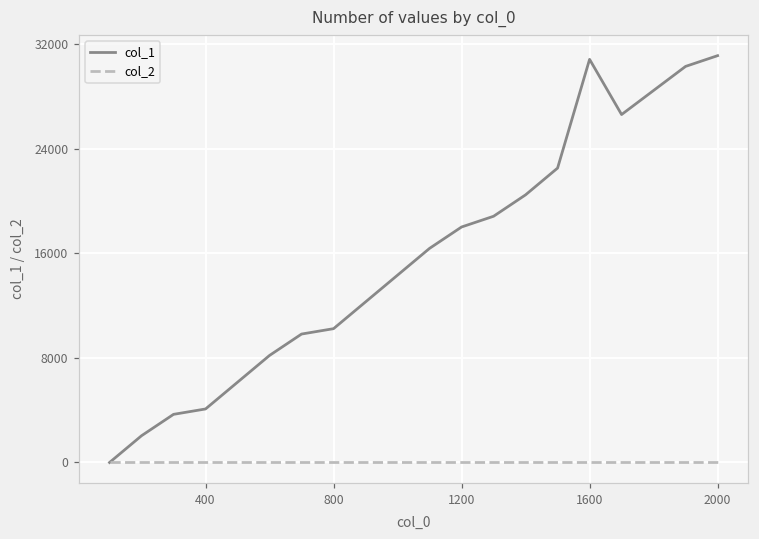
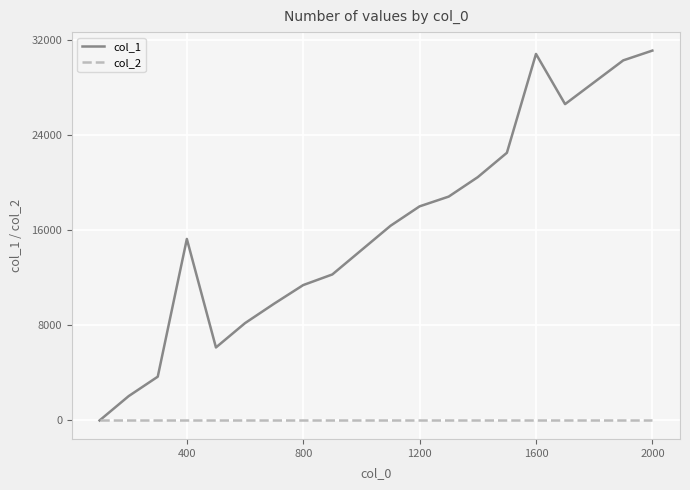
col_1, 400: 4100 -> 15300
col_1, 800: 10200 -> 11400
